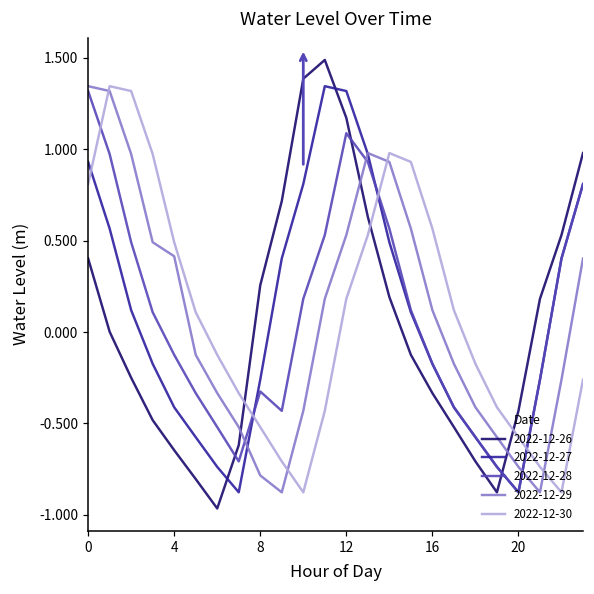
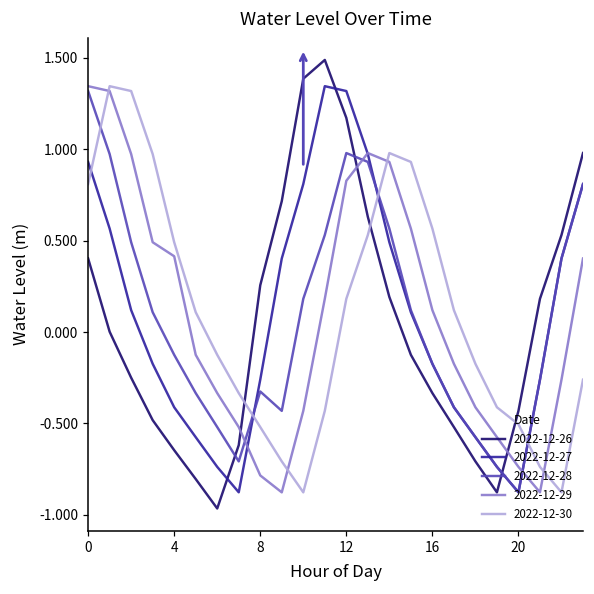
2022-12-28, 12: 1.09 -> 0.98
2022-12-29, 12: 0.53 -> 0.83
2022-12-30, 20: -0.57 -> -0.50
